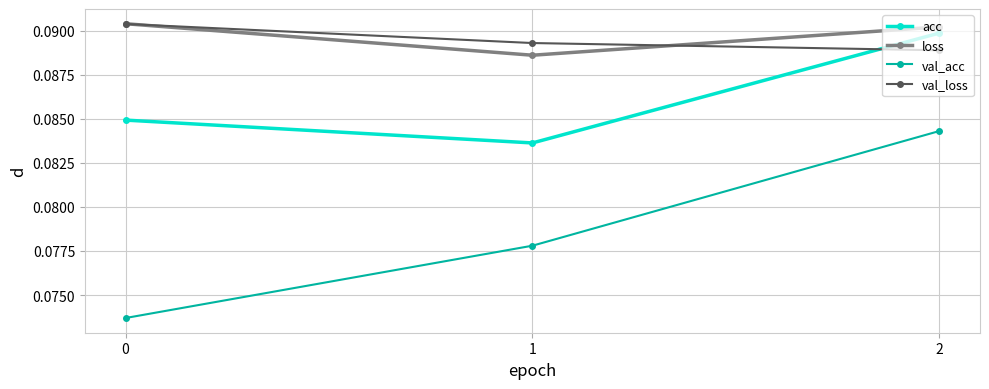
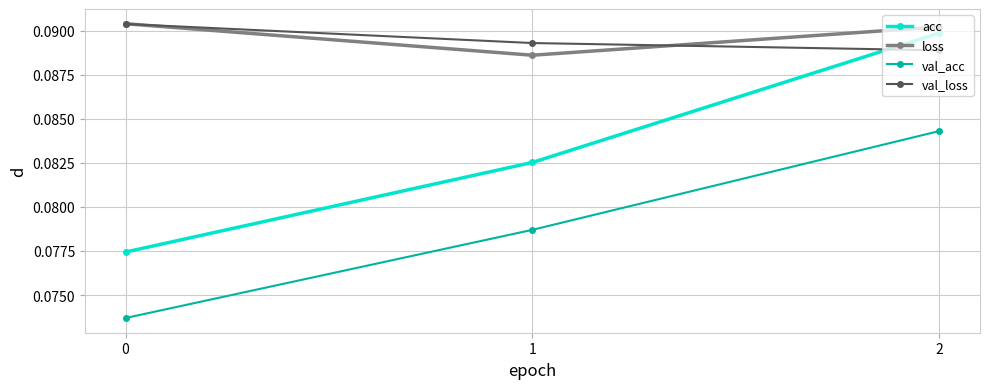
acc, 0: 0.0849 -> 0.0774
acc, 1: 0.0836 -> 0.0825
val_acc, 1: 0.0778 -> 0.0787
